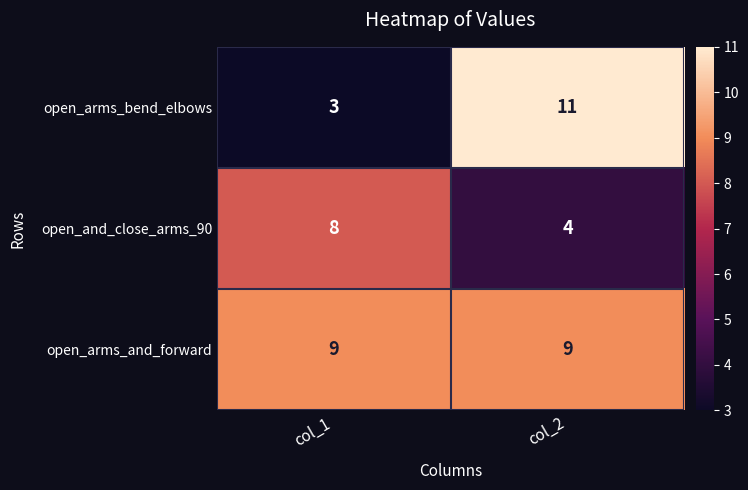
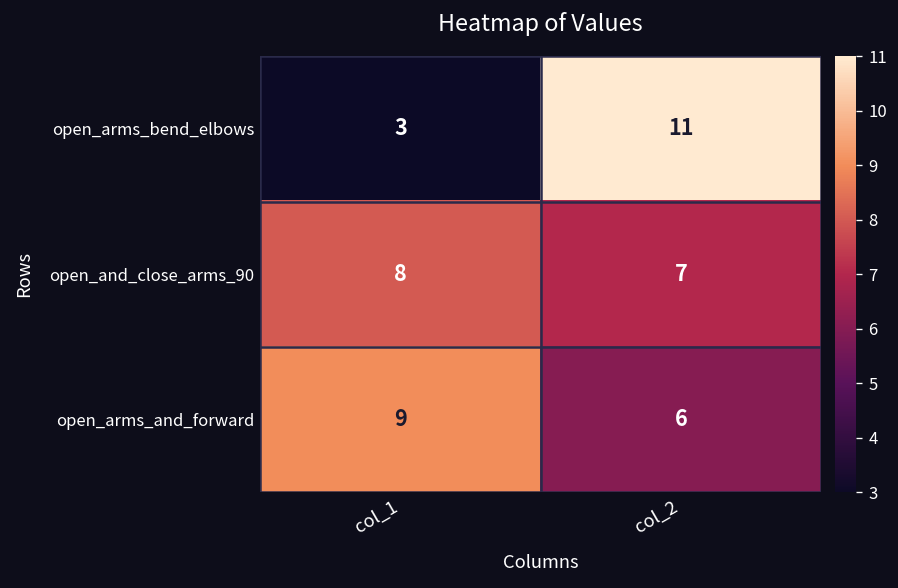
open_and_close_arms_90, col_2: 4 -> 7
open_arms_and_forward, col_2: 9 -> 6
